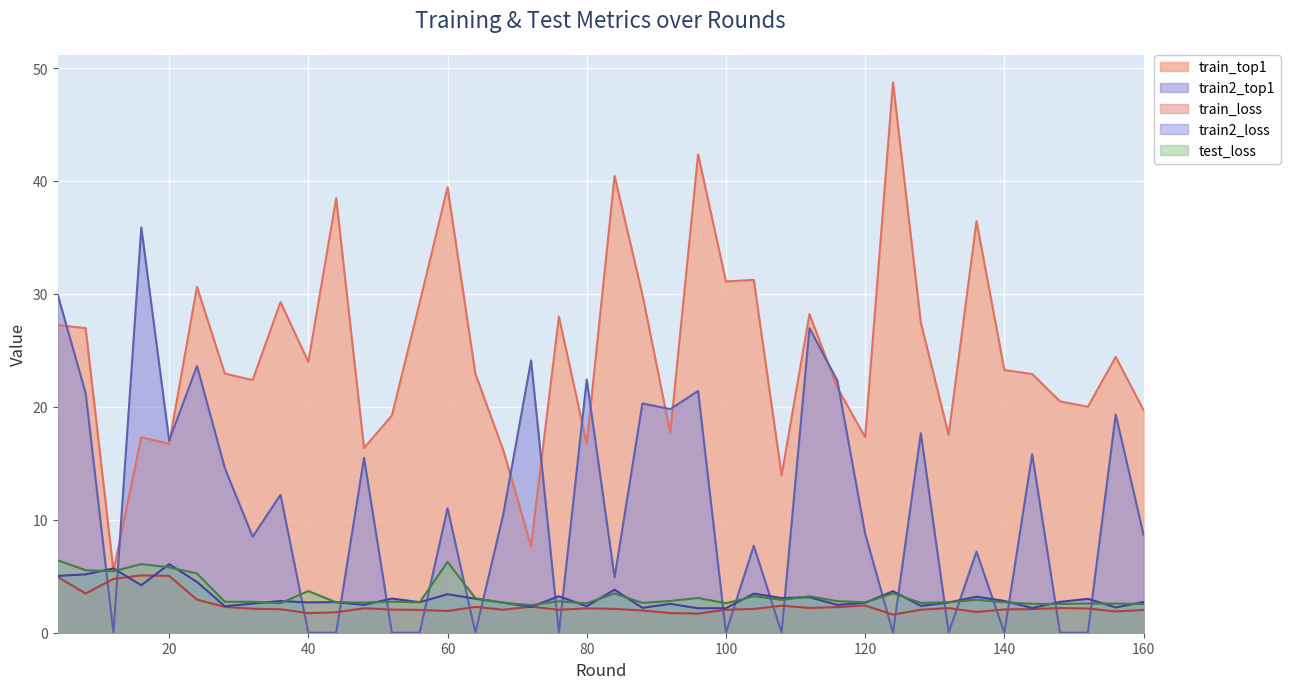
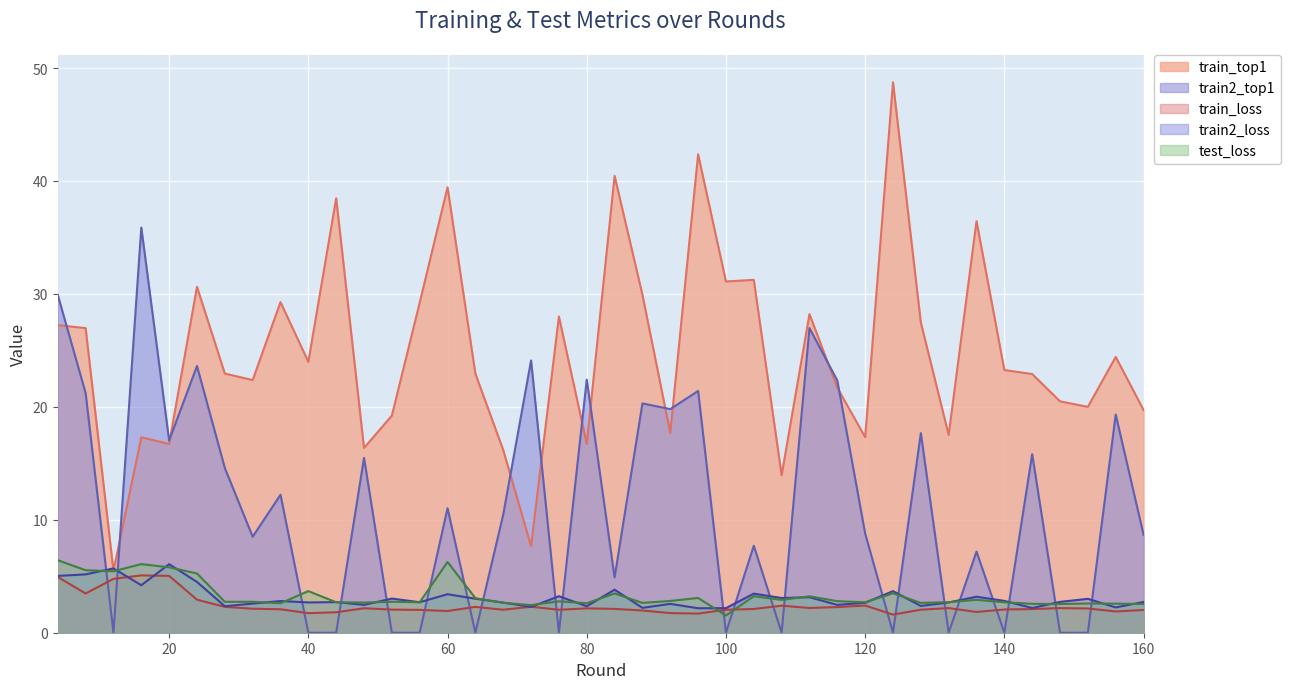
test_loss, 100: 2.6 -> 1.5
